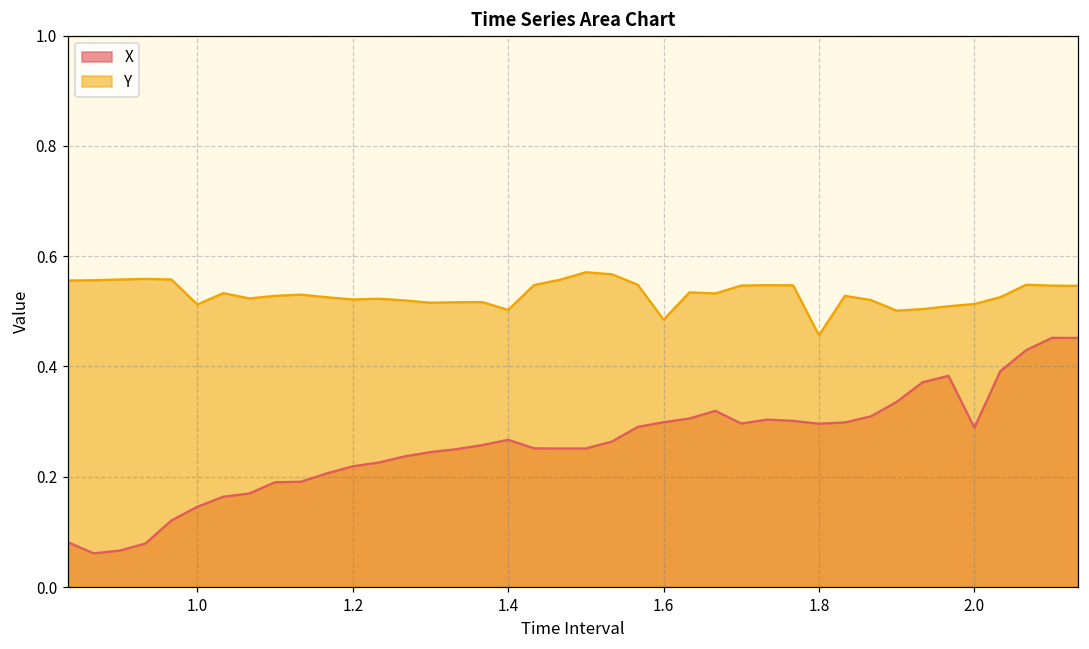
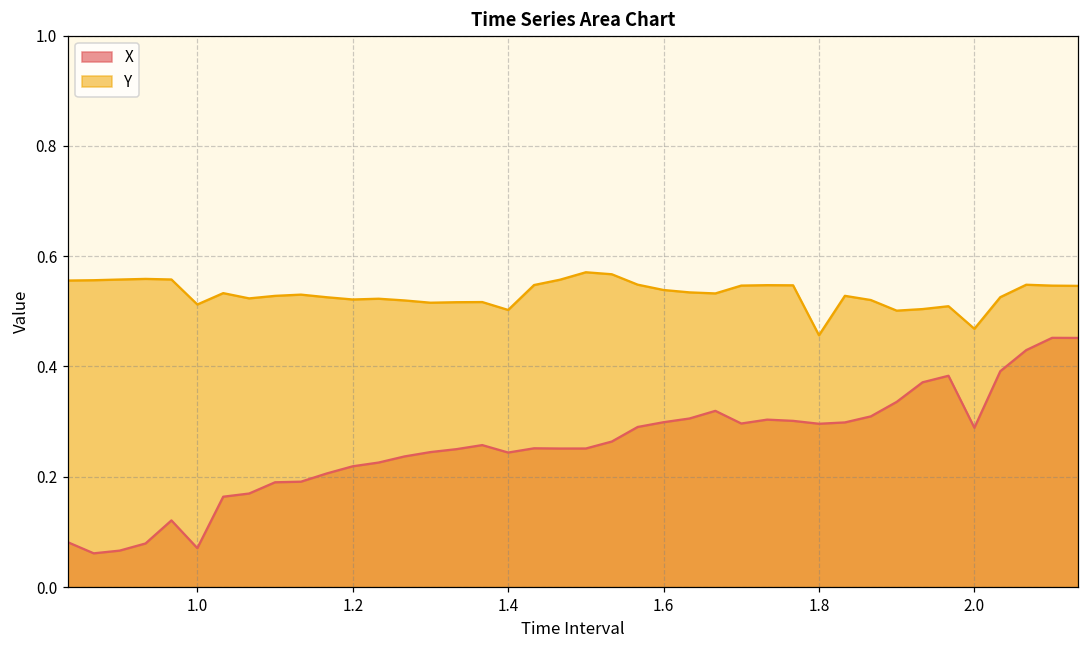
X, 1.0: 0.15 -> 0.07
X, 1.4: 0.27 -> 0.24
Y, 1.6: 0.48 -> 0.54
Y, 2.0: 0.51 -> 0.47
